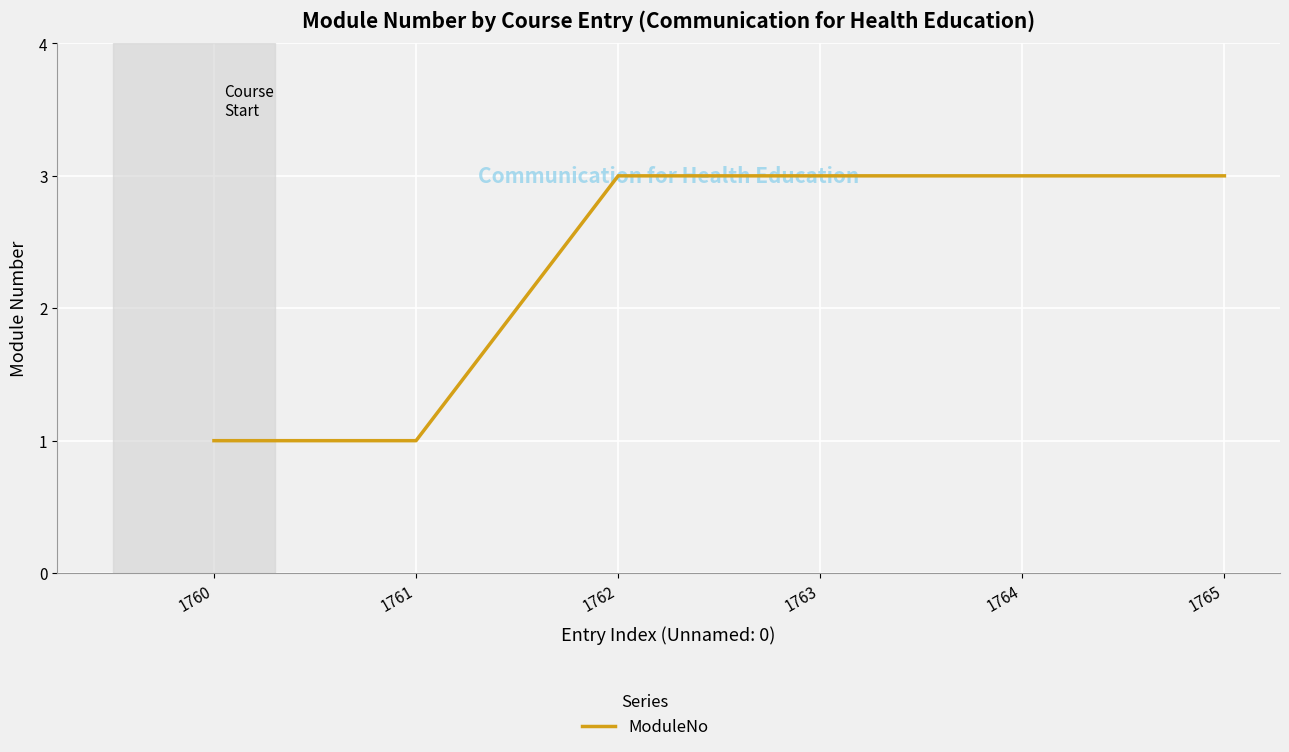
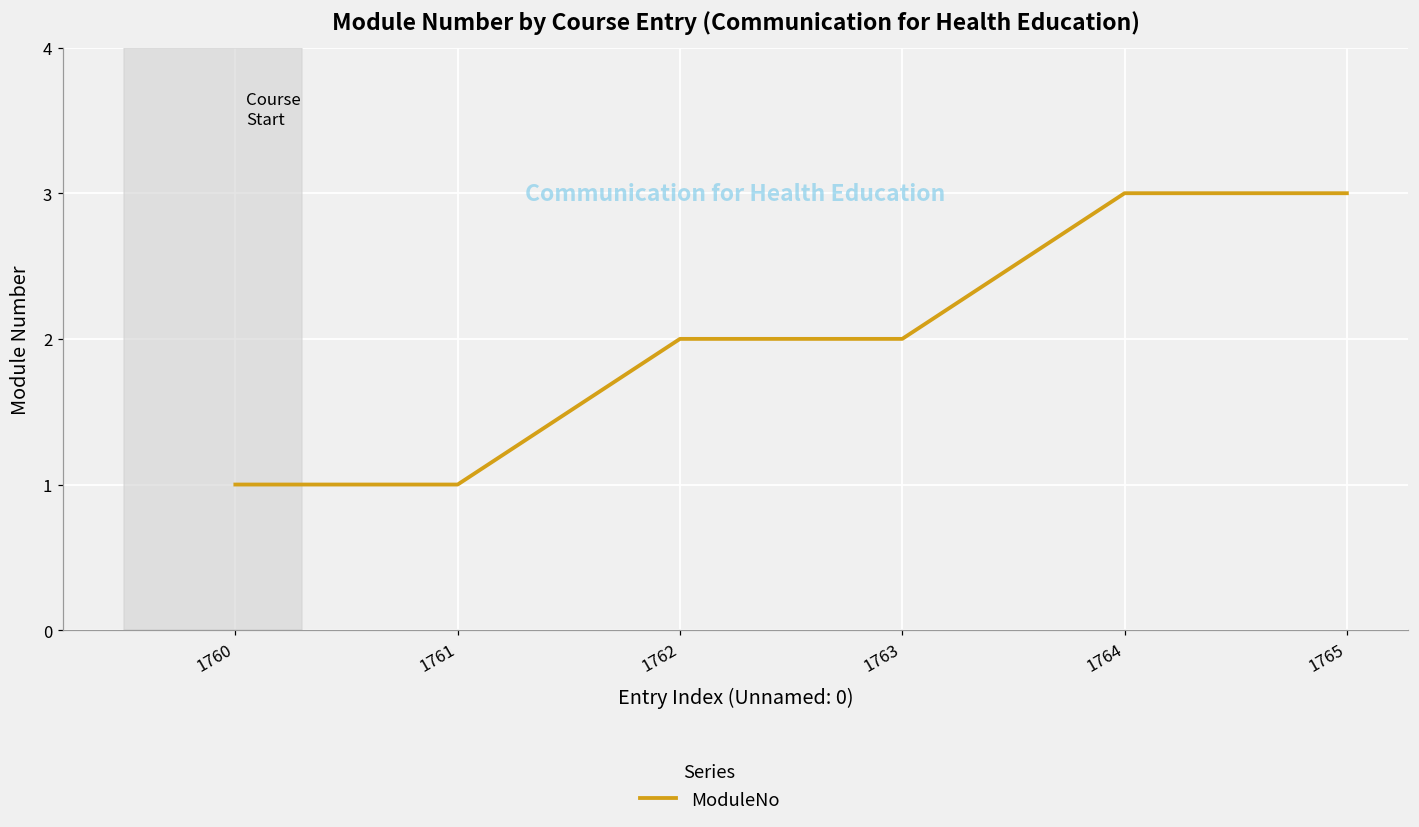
1762: 3 -> 2
1763: 3 -> 2
